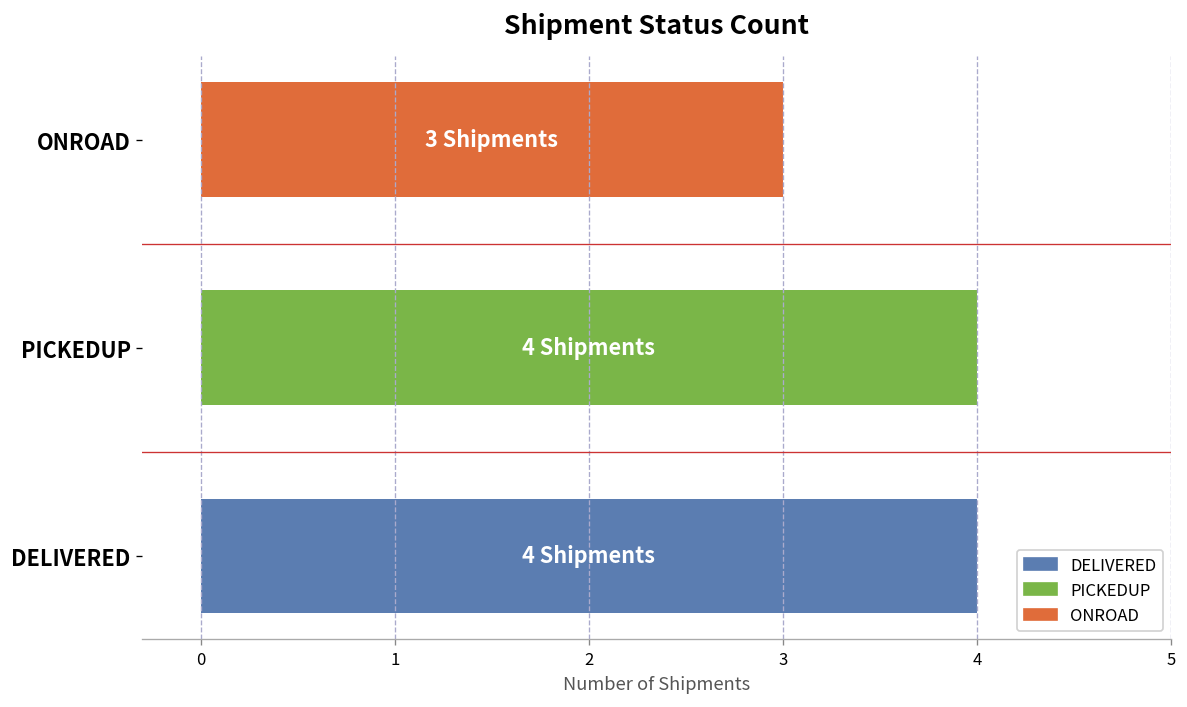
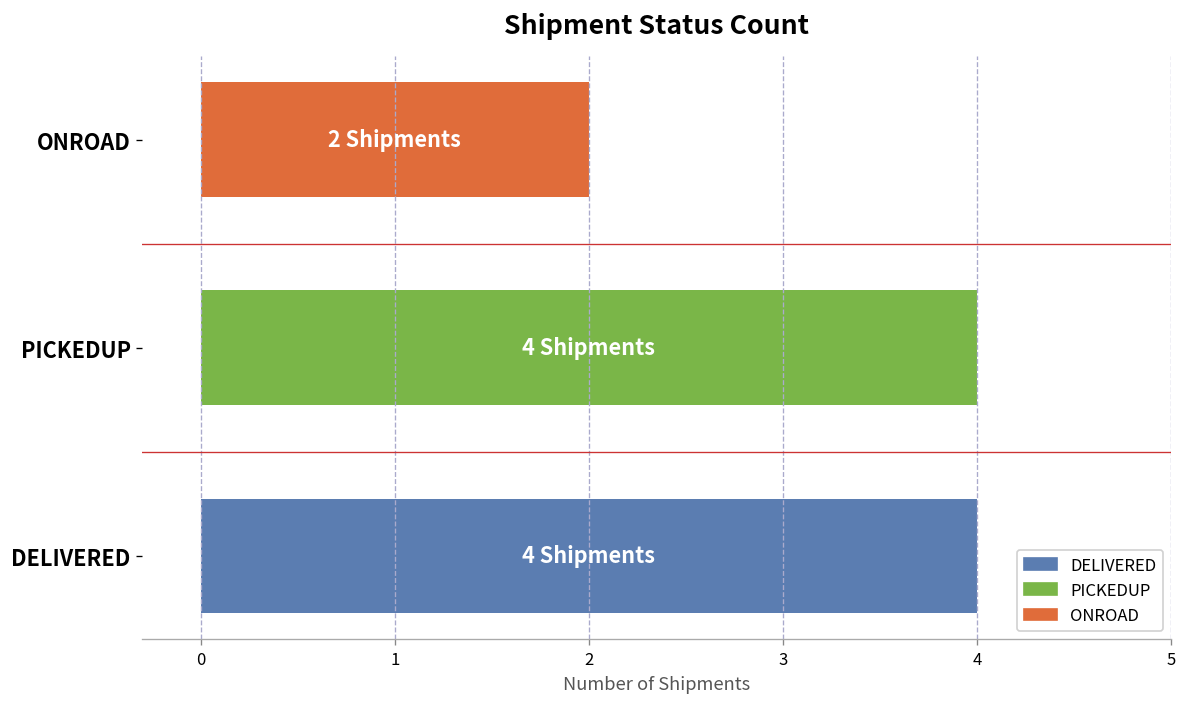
ONROAD: 3 -> 2
